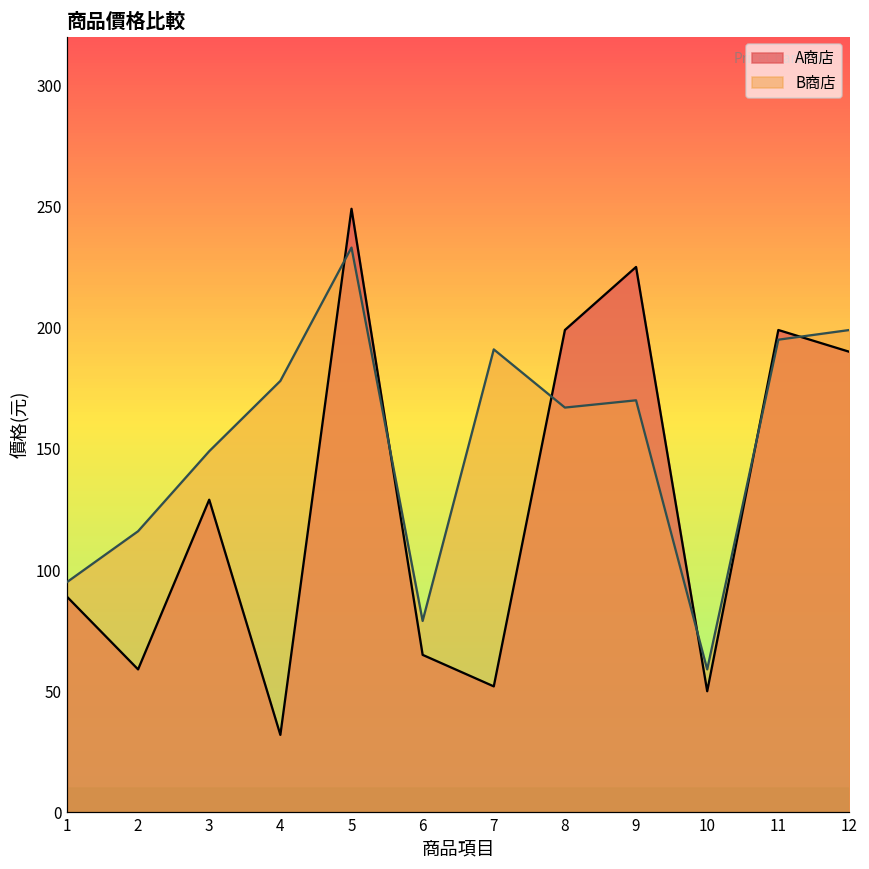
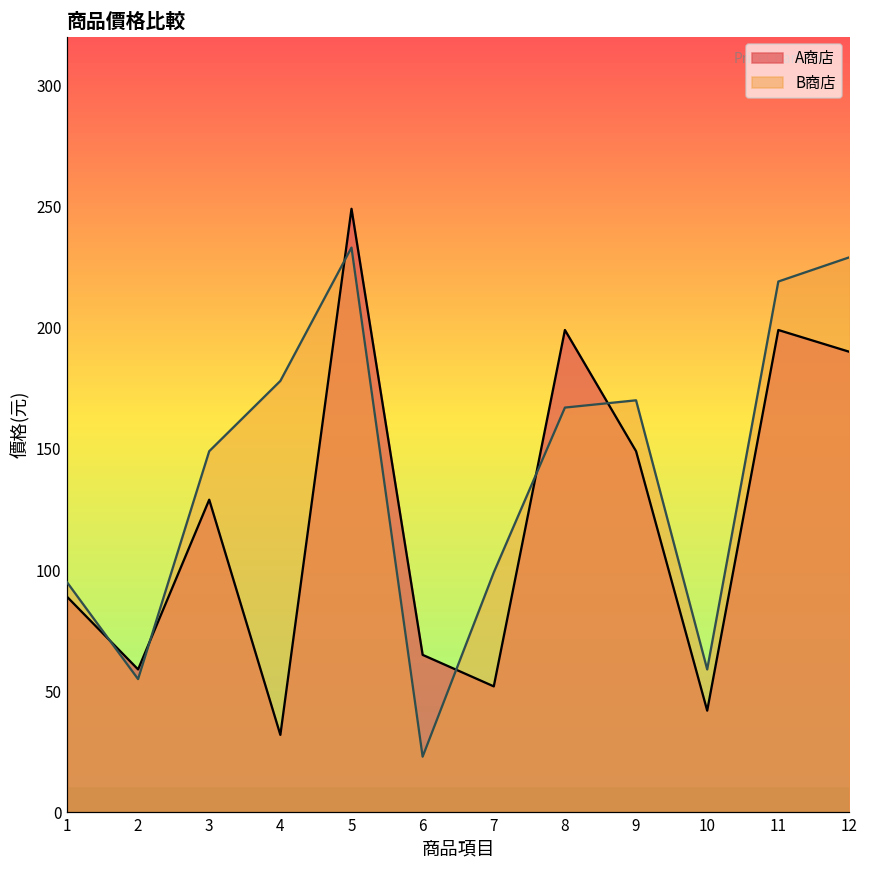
B商店, 2: 116 -> 55
B商店, 6: 79 -> 23
B商店, 7: 191 -> 99
A商店, 9: 225 -> 149
A商店, 10: 50 -> 42
B商店, 11: 195 -> 219
B商店, 12: 199 -> 229
